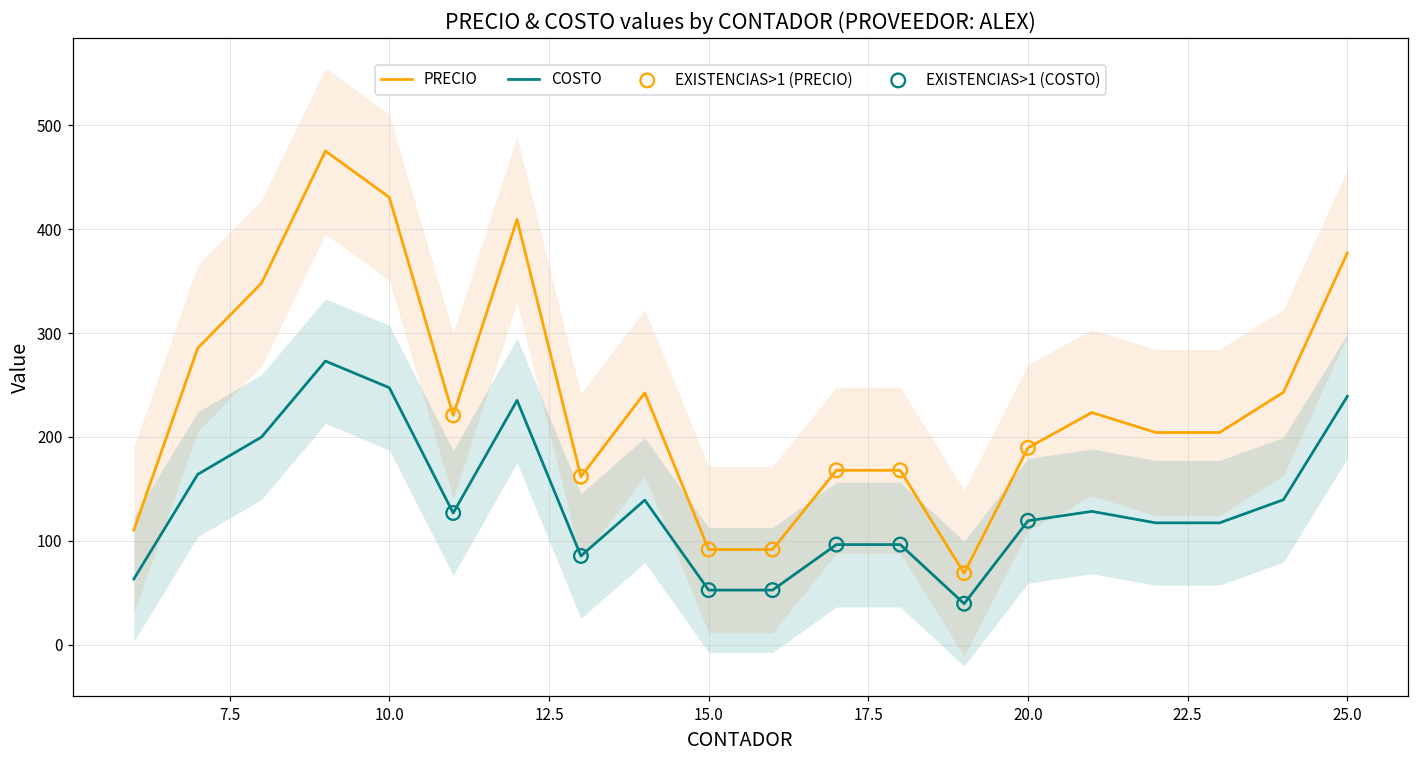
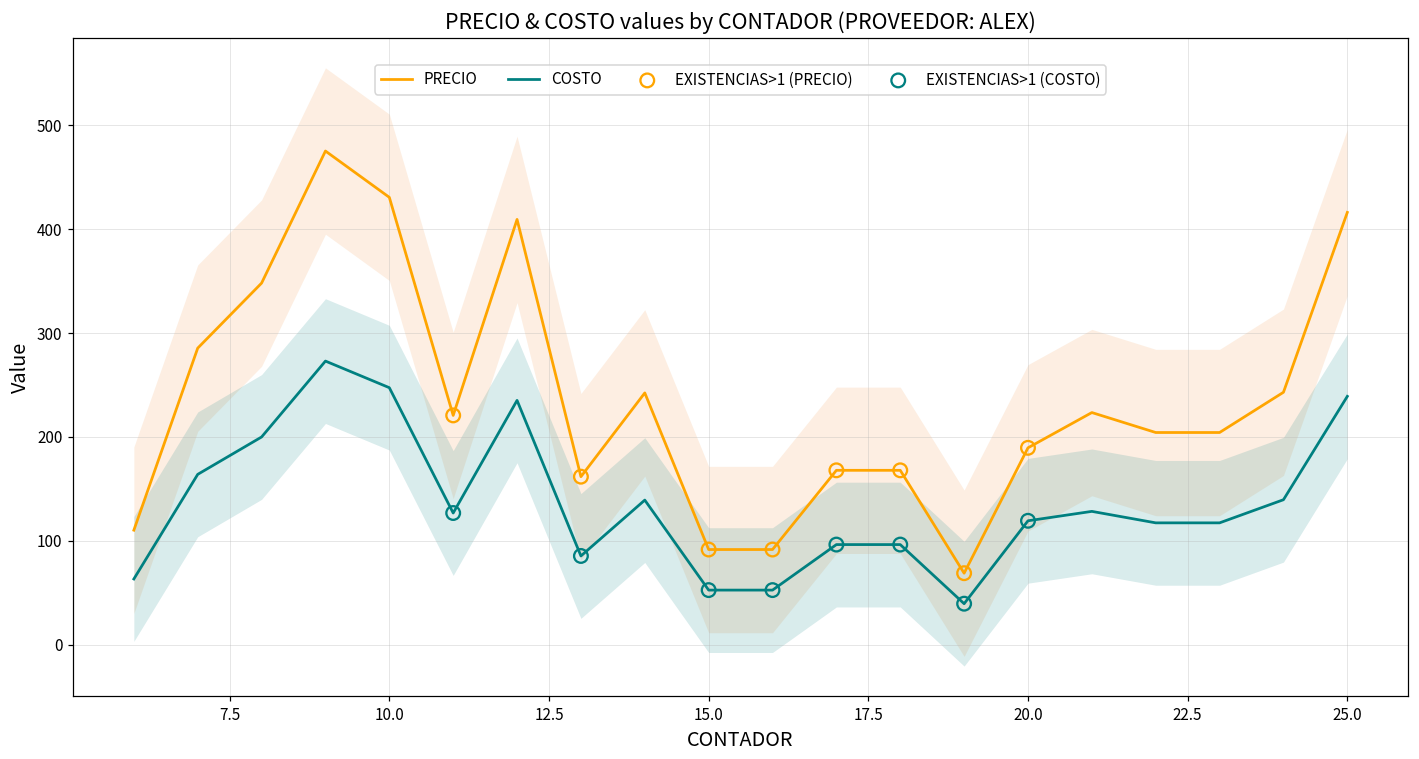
PRECIO, 25.0: 380 -> 420
